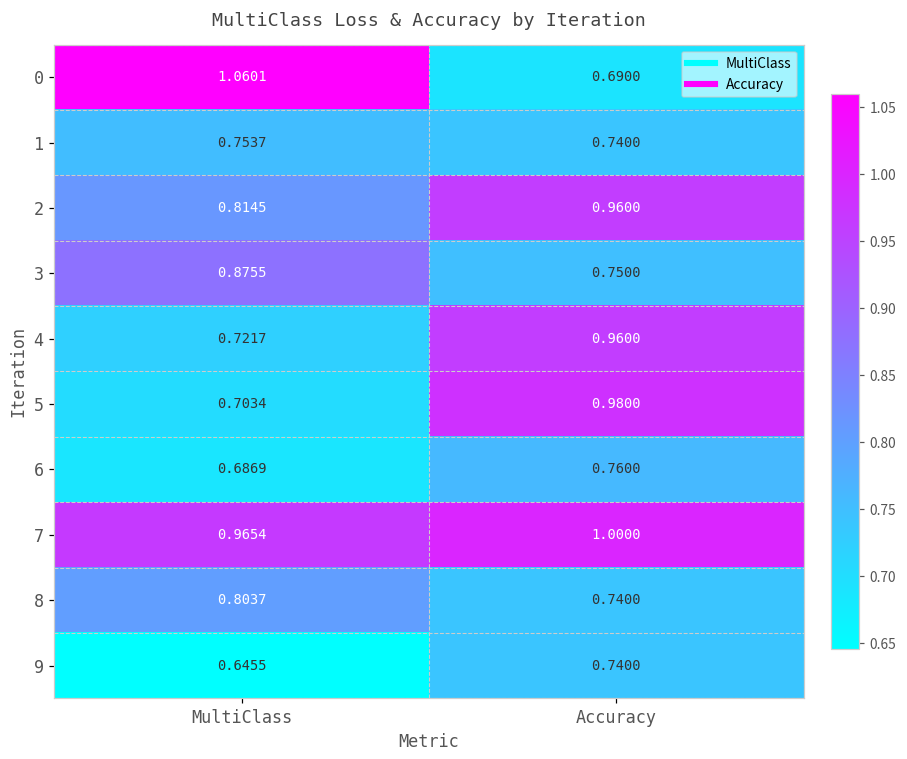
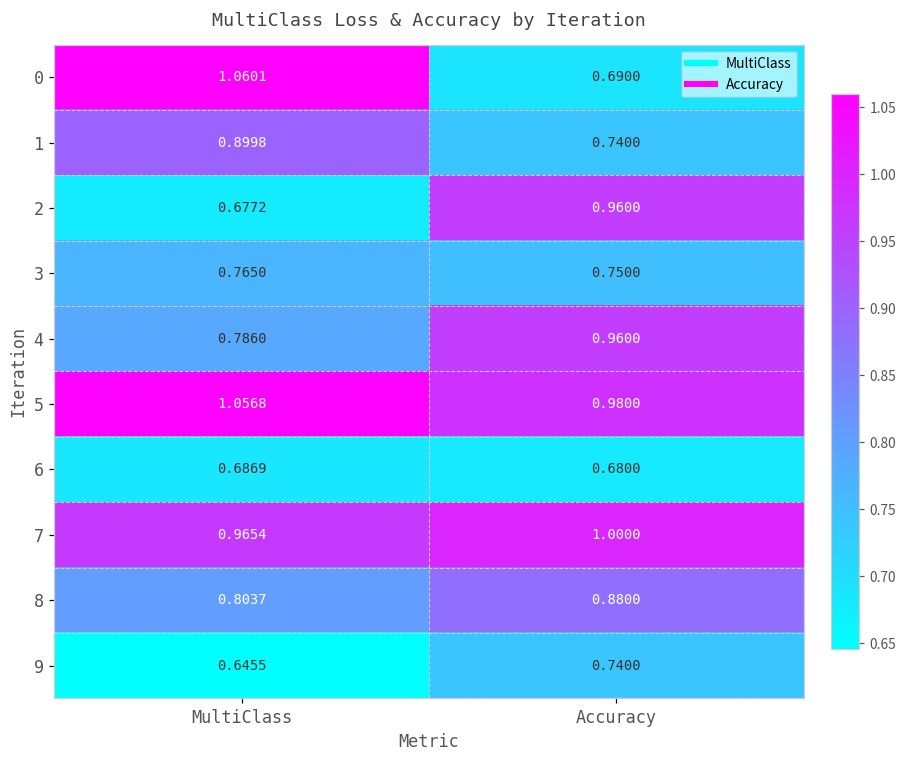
1, MultiClass: 0.7537 -> 0.8998
2, MultiClass: 0.8145 -> 0.6772
3, MultiClass: 0.8755 -> 0.7650
4, MultiClass: 0.7217 -> 0.7860
5, MultiClass: 0.7034 -> 1.0568
6, Accuracy: 0.7600 -> 0.6800
8, Accuracy: 0.7400 -> 0.8800
